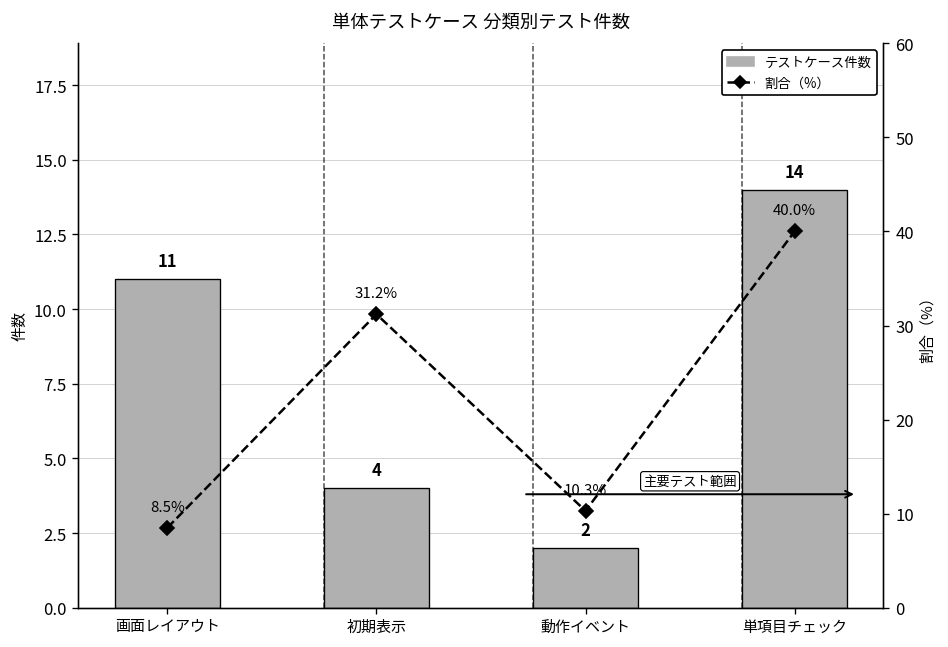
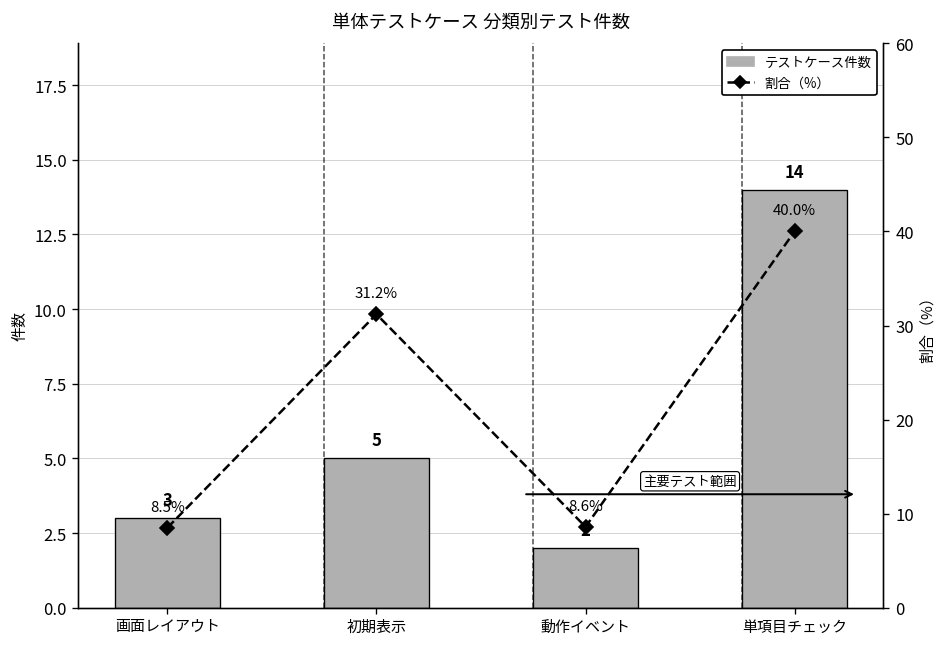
テストケース件数, 画面レイアウト: 11 -> 3
テストケース件数, 初期表示: 4 -> 5
割合（%）, 動作イベント: 10.3% -> 8.6%
